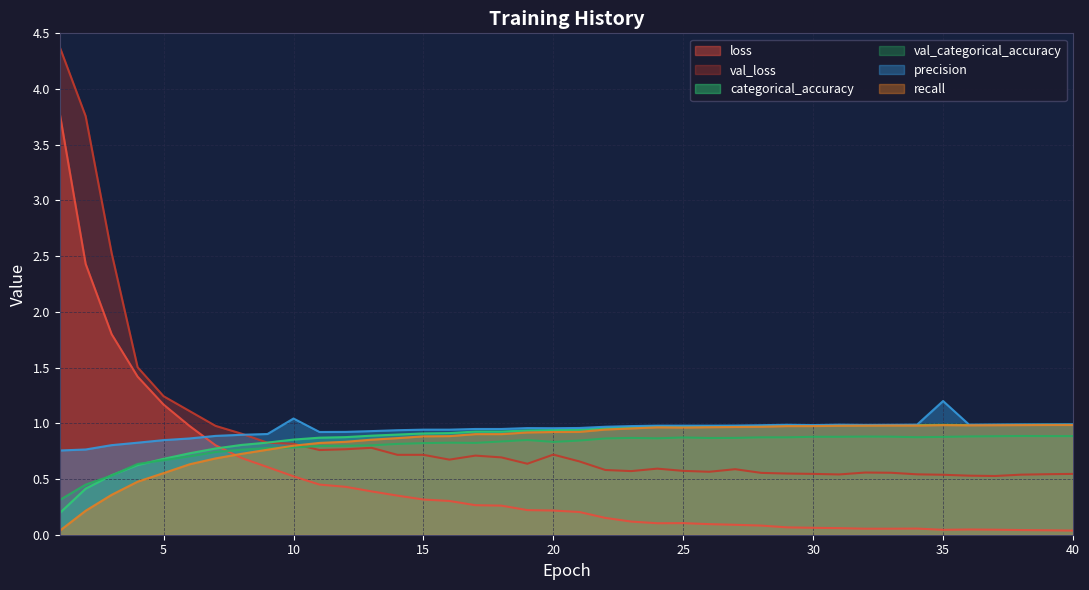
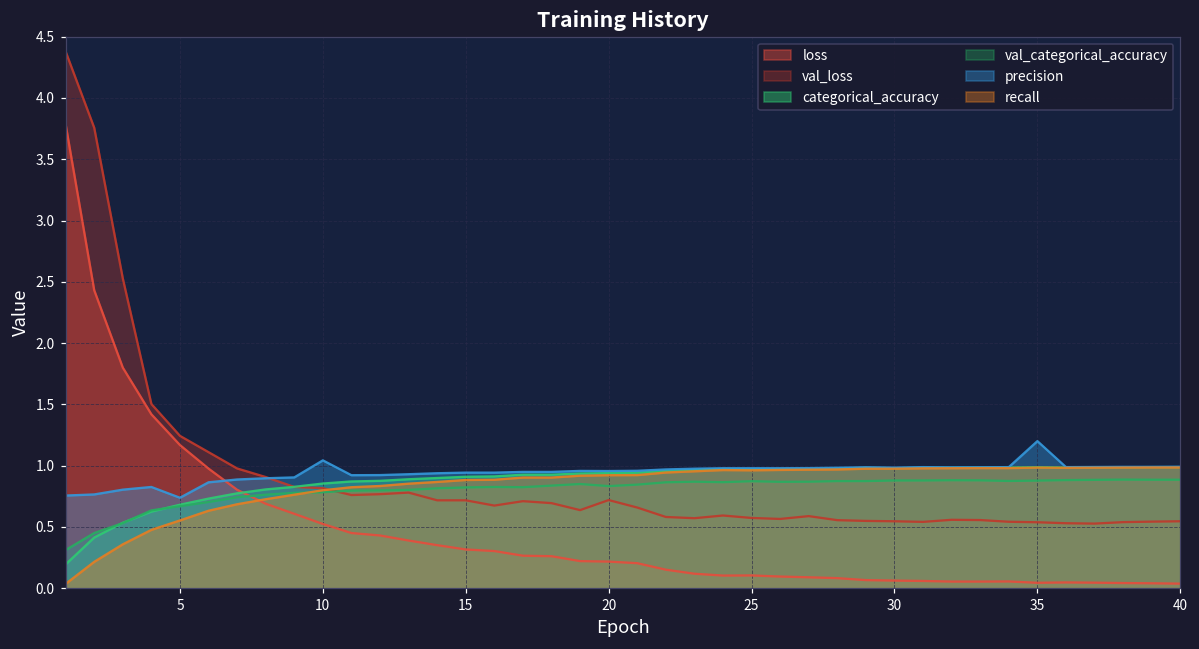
precision, 5: 0.85 -> 0.74
